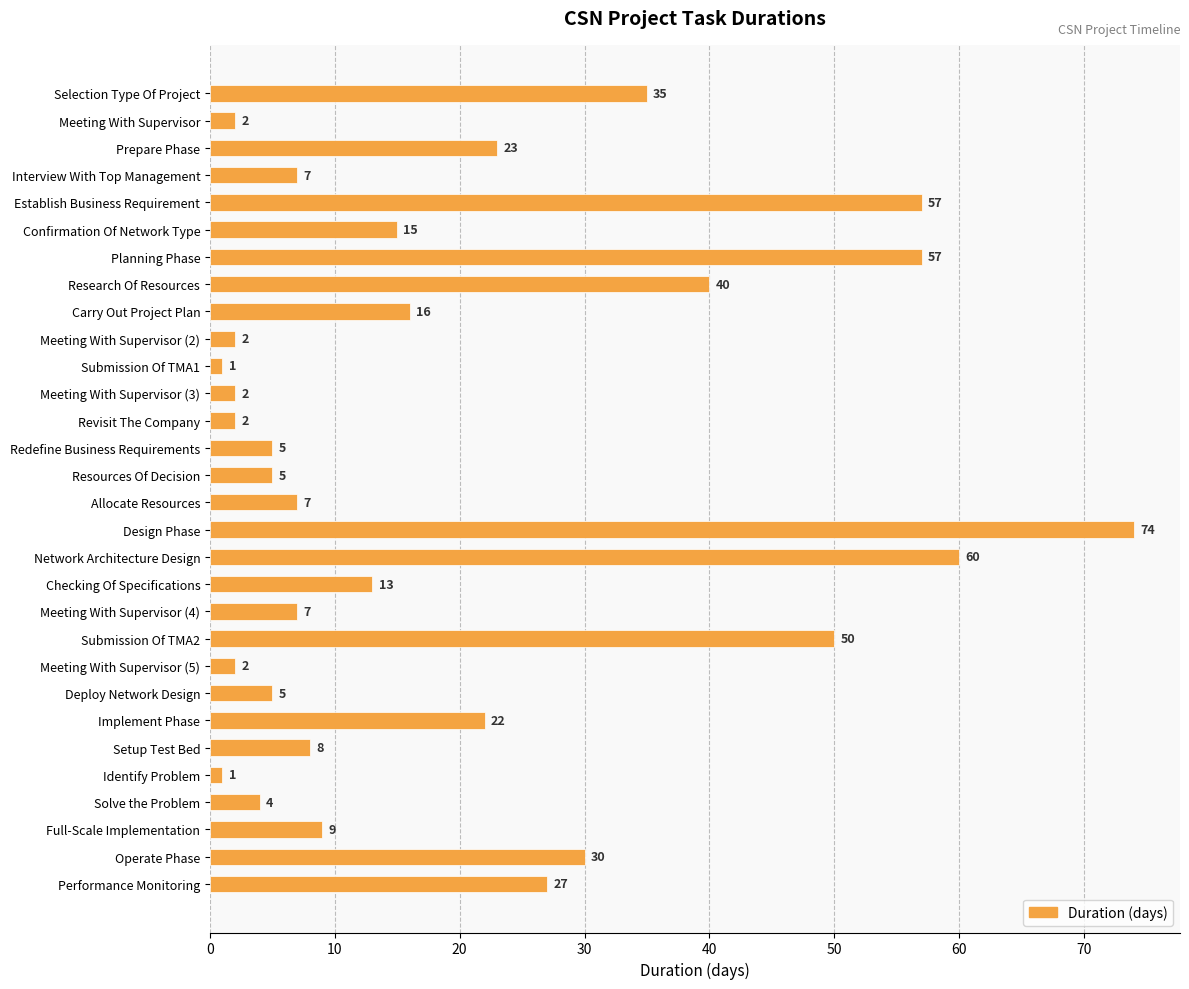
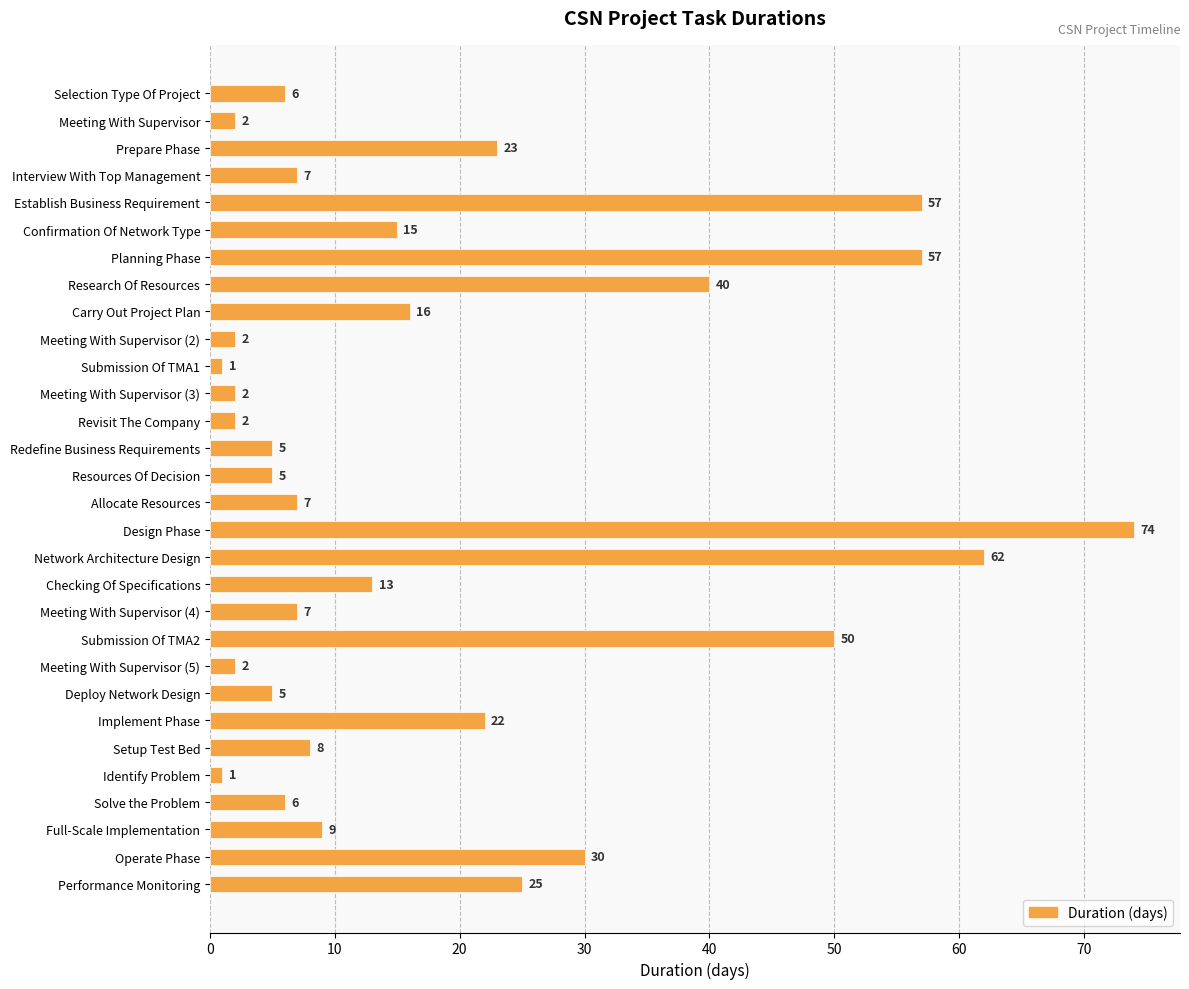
Selection Type Of Project: 35 -> 6
Network Architecture Design: 60 -> 62
Solve the Problem: 4 -> 6
Performance Monitoring: 27 -> 25
